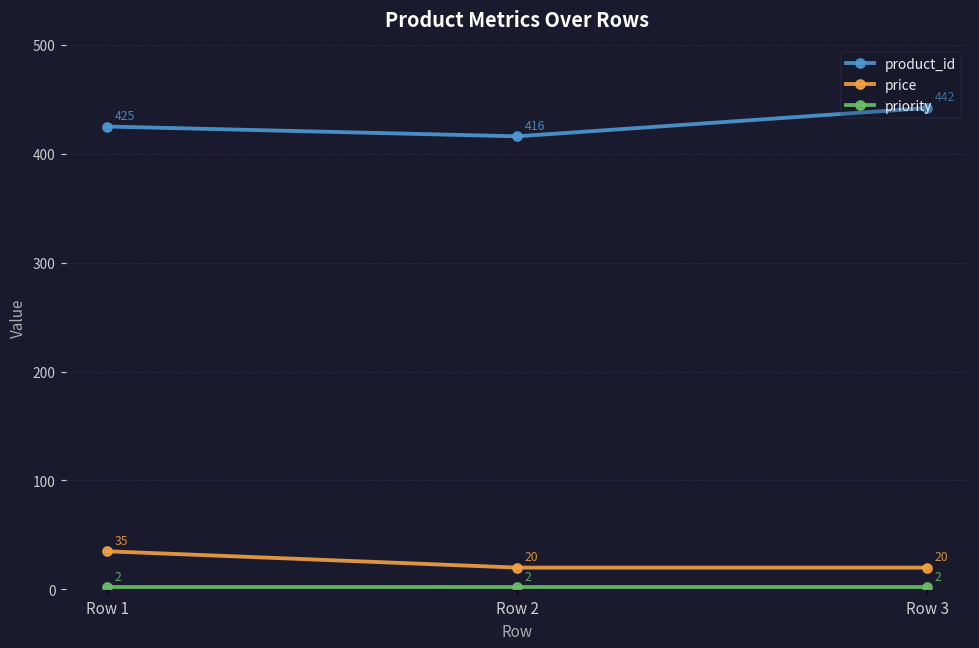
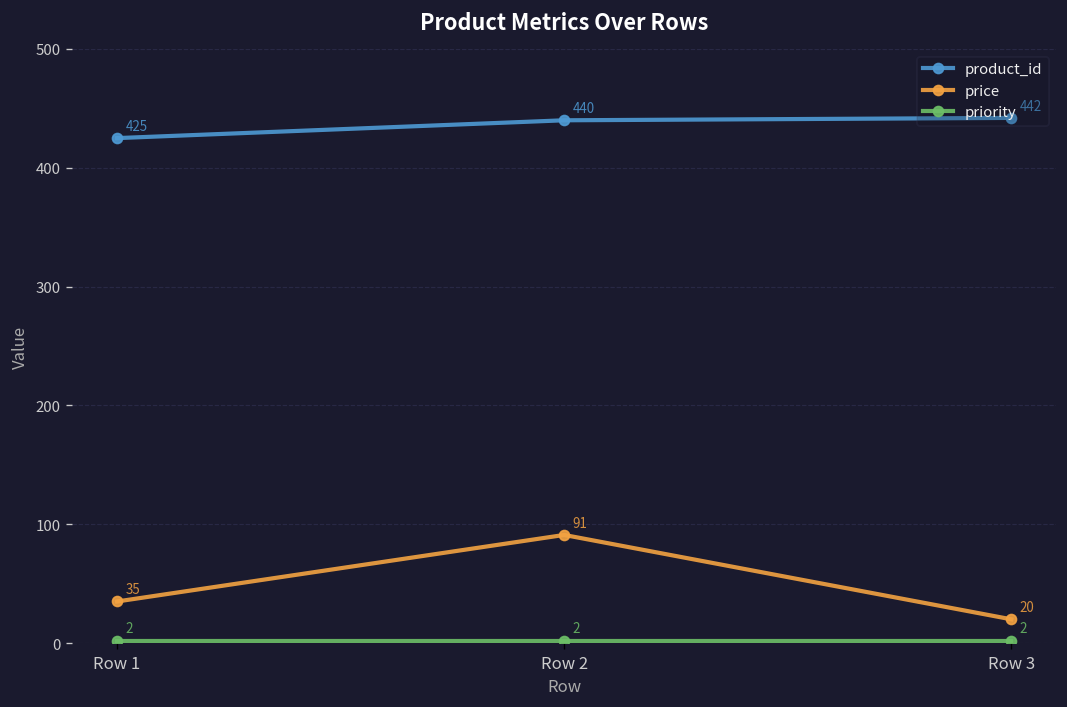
product_id, Row 2: 416 -> 440
price, Row 2: 20 -> 91
